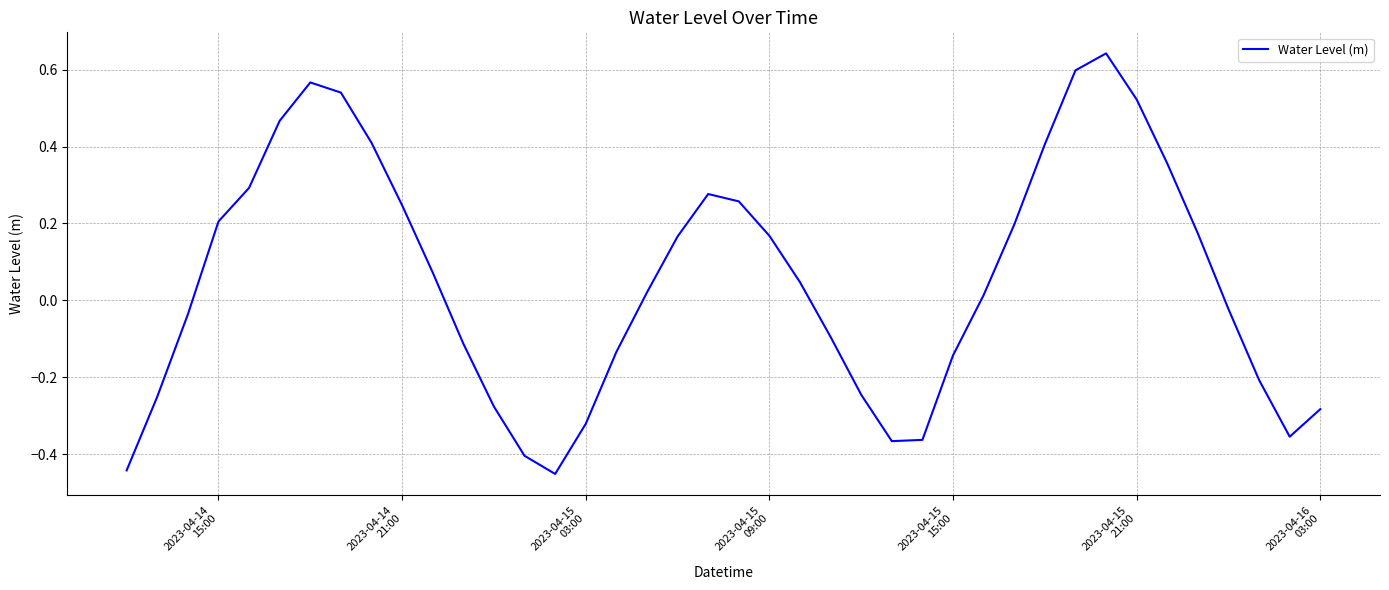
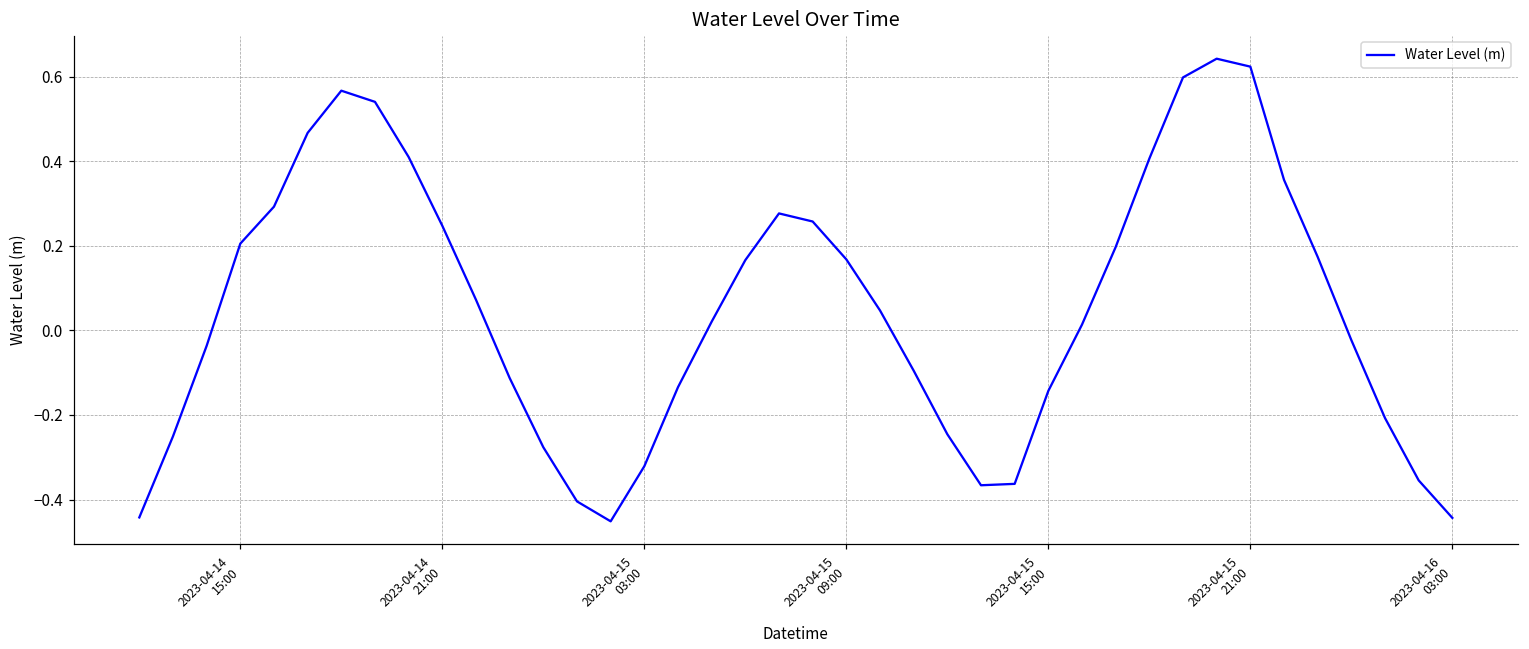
2023-04-15 21:00: 0.52 -> 0.62
2023-04-16 03:00: -0.28 -> -0.44
